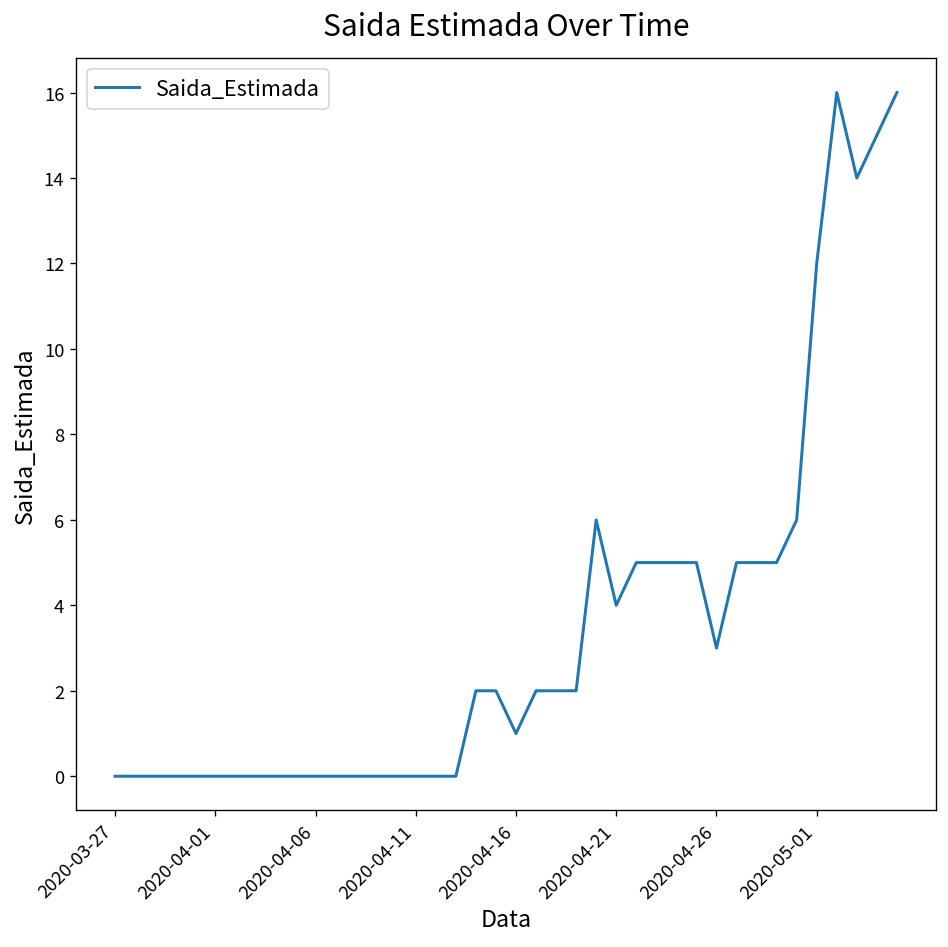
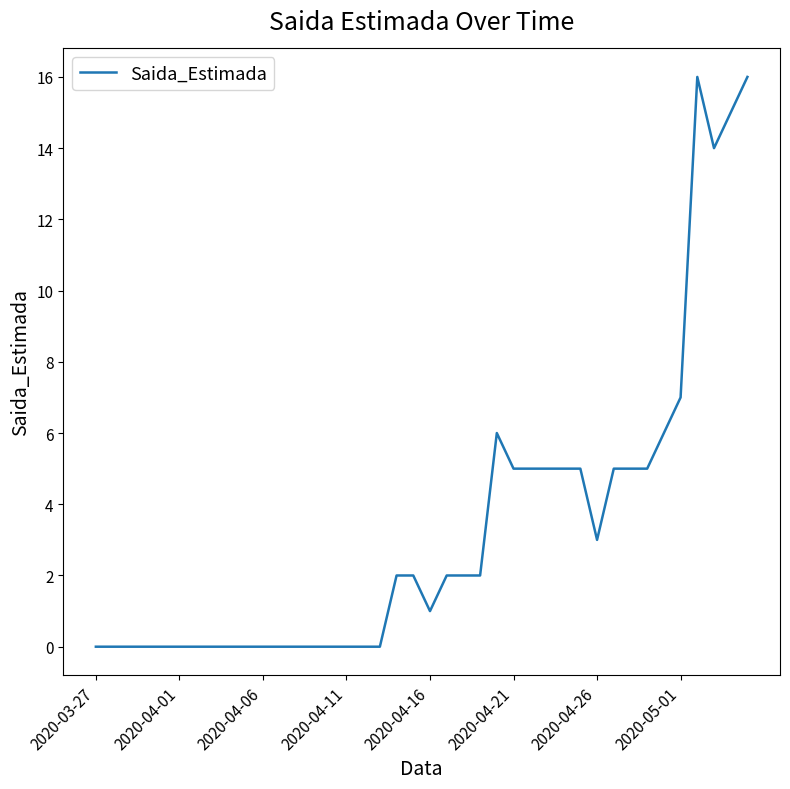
2020-04-21: 4 -> 5
2020-05-01: 12 -> 7
